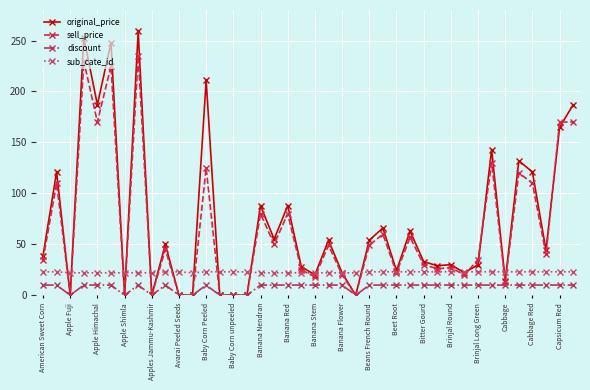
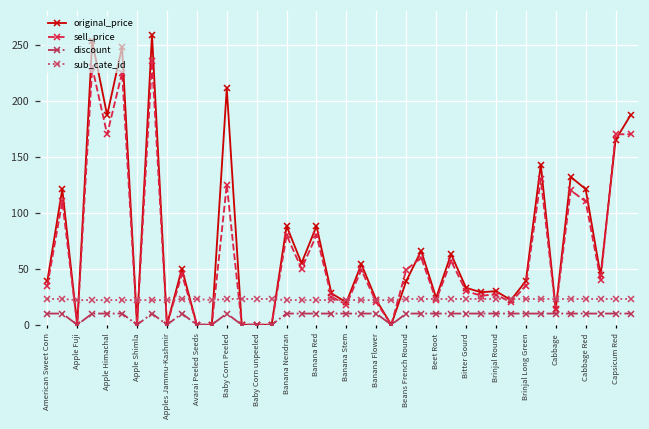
original_price, Beans French Round: 54 -> 39
original_price, Brinjal Long Green: 30 -> 39
